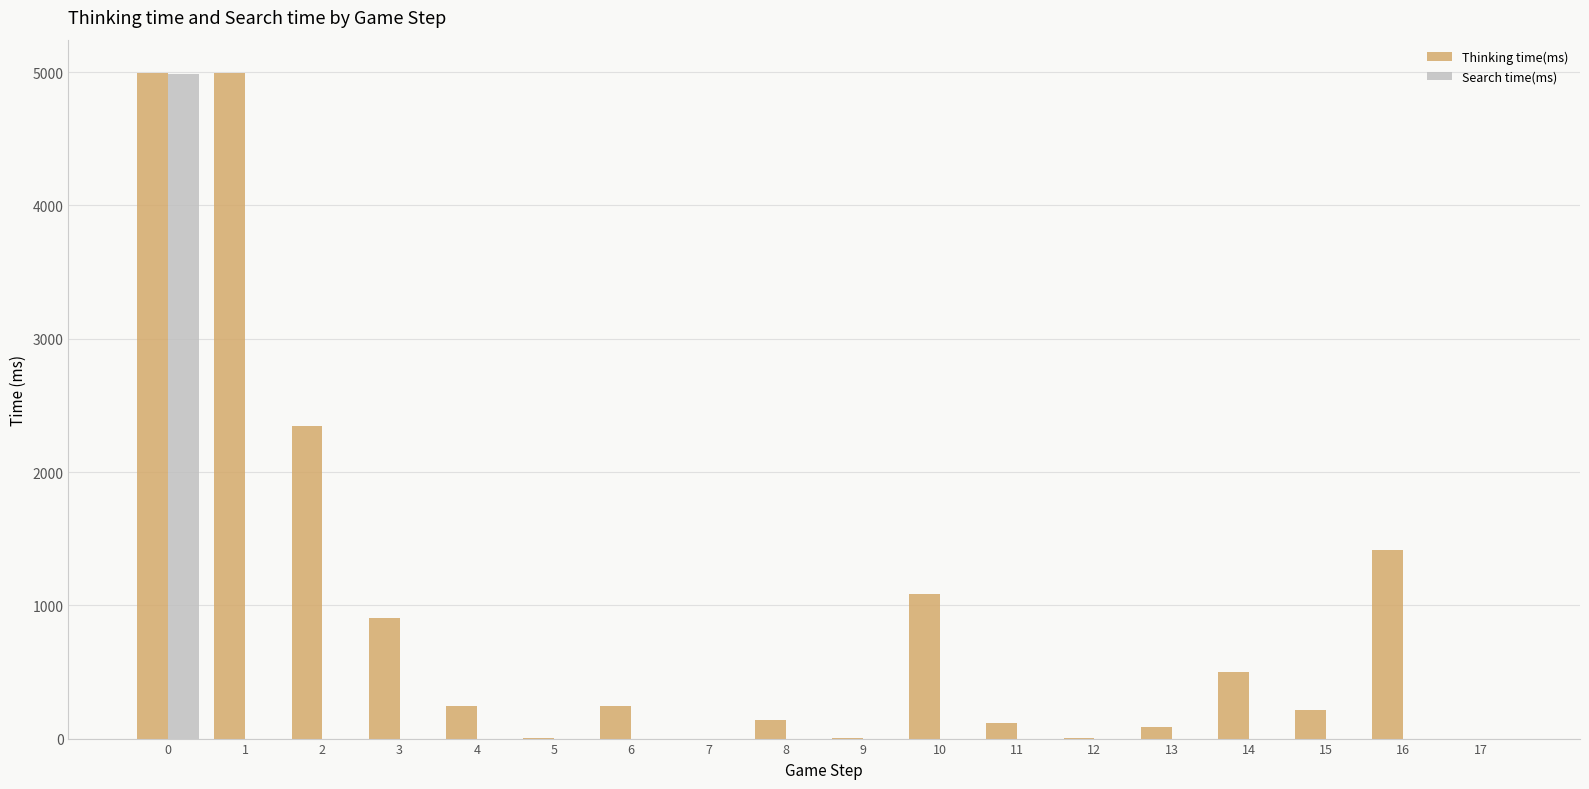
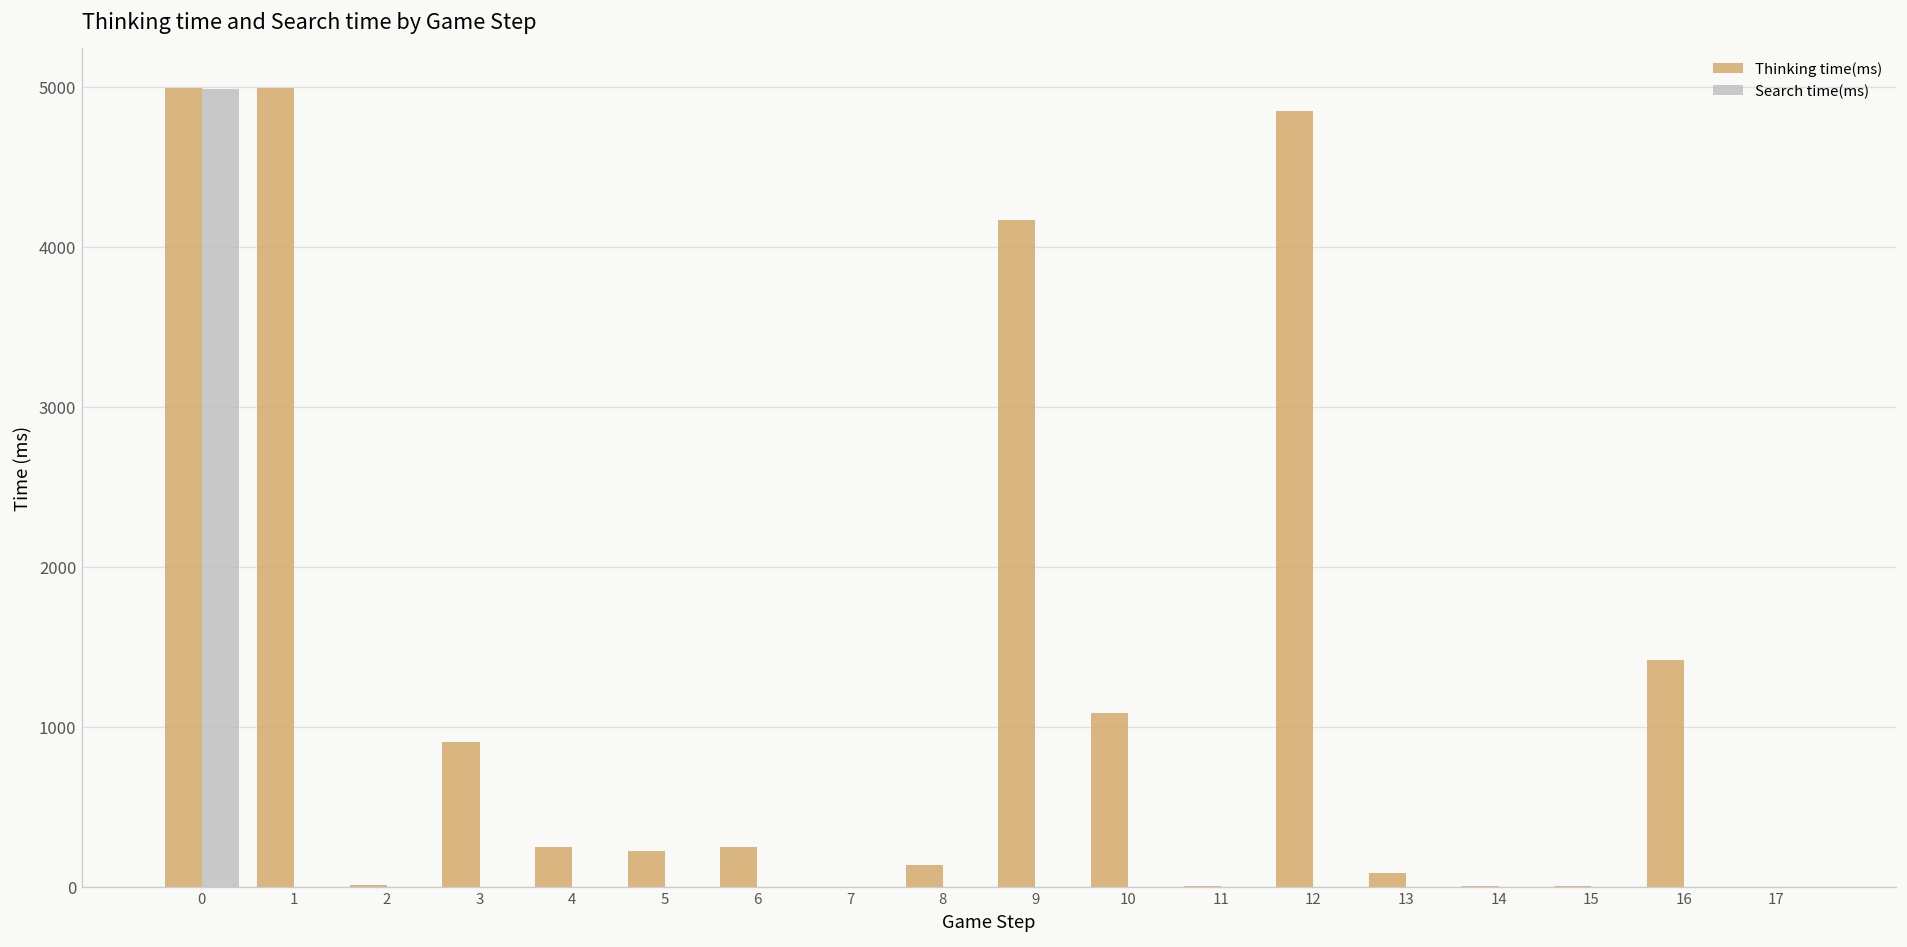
Thinking time(ms), 2: 2350 -> 10
Thinking time(ms), 5: 0 -> 220
Thinking time(ms), 9: 0 -> 4160
Thinking time(ms), 11: 120 -> 0
Thinking time(ms), 12: 0 -> 4850
Thinking time(ms), 14: 500 -> 0
Thinking time(ms), 15: 220 -> 0
